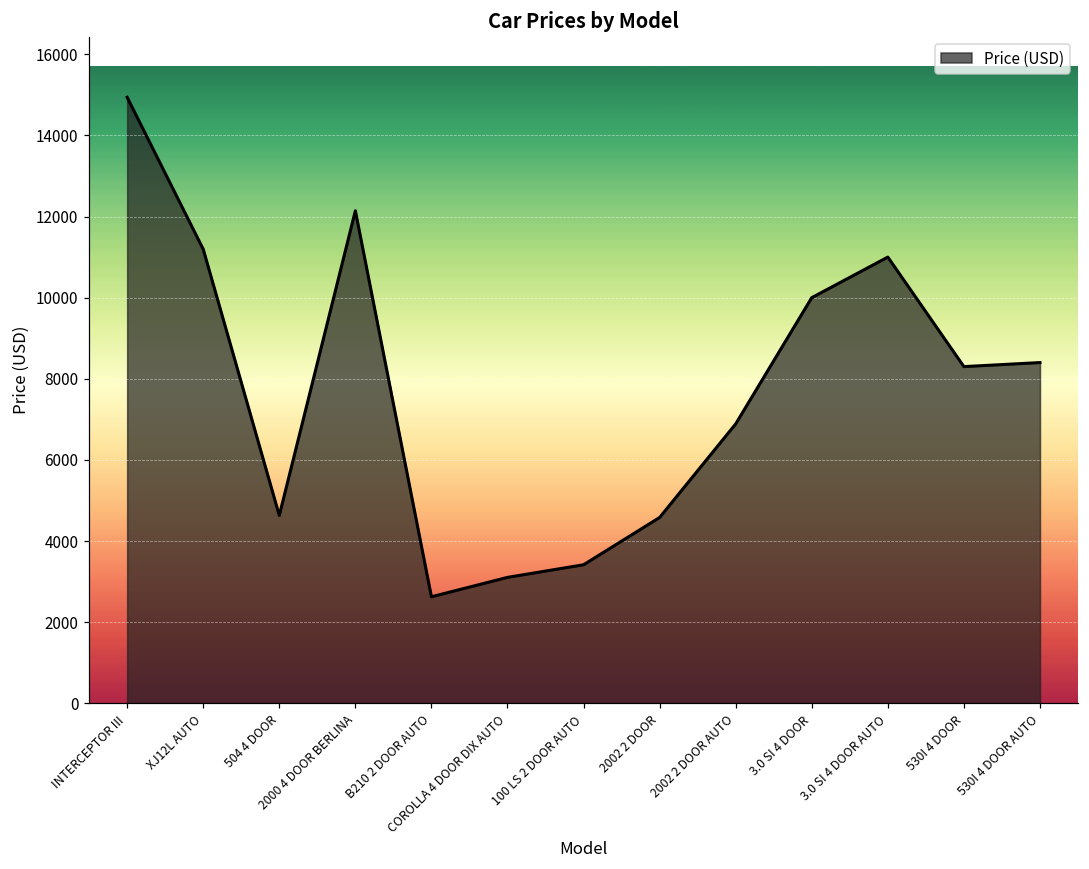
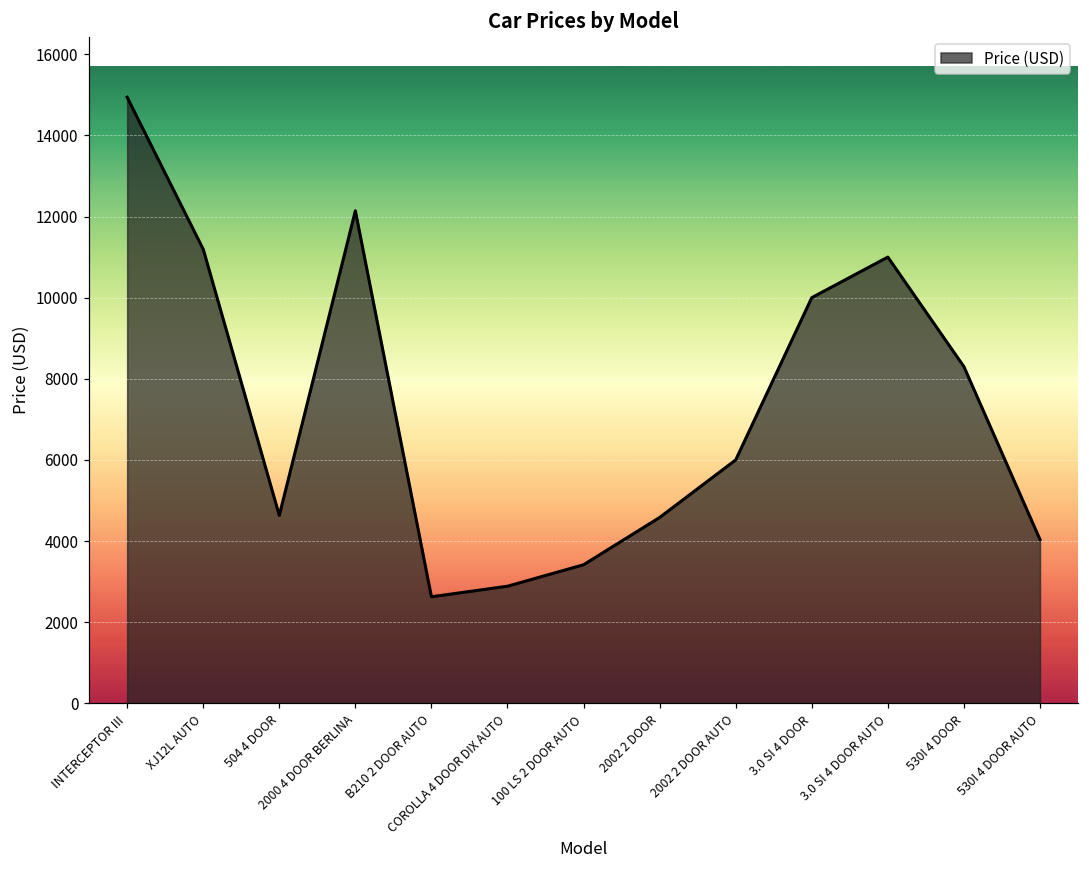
COROLLA 4 DOOR DIX AUTO: 3100 -> 2900
2002 2 DOOR AUTO: 6900 -> 6000
530I 4 DOOR AUTO: 8400 -> 4000
